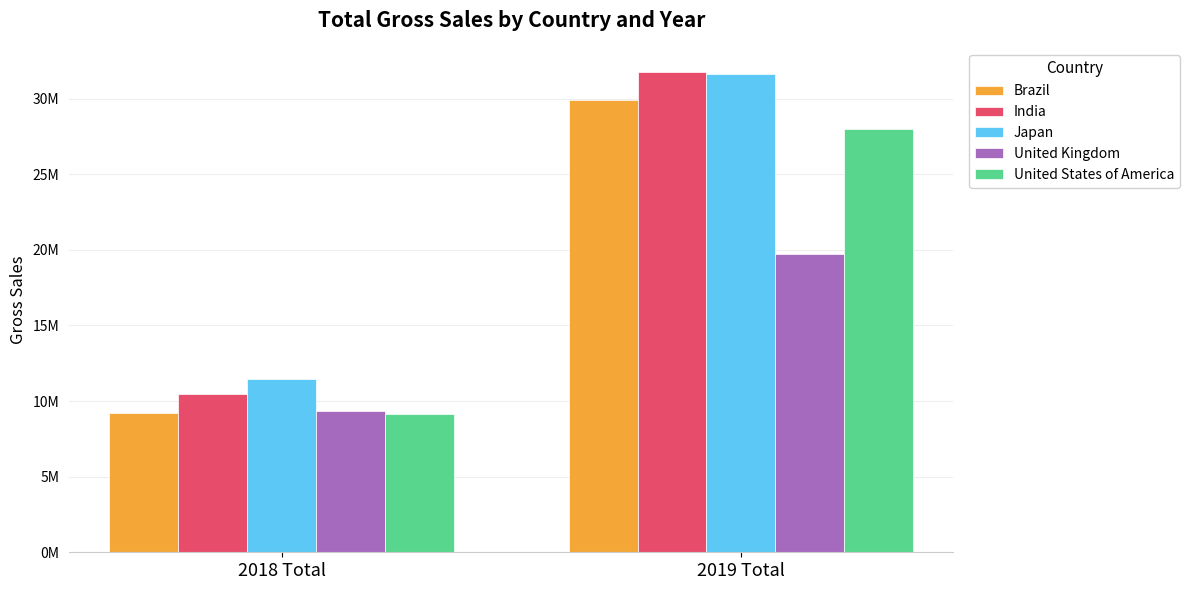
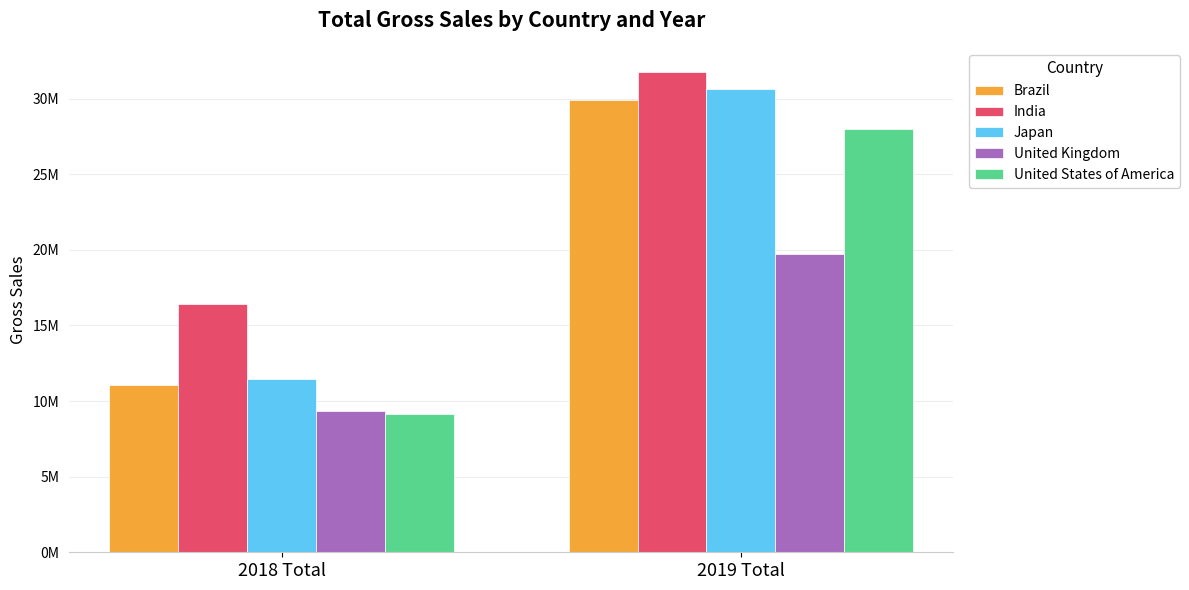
Brazil, 2018 Total: 9200000 -> 11100000
India, 2018 Total: 10500000 -> 16400000
Japan, 2019 Total: 31600000 -> 30700000
